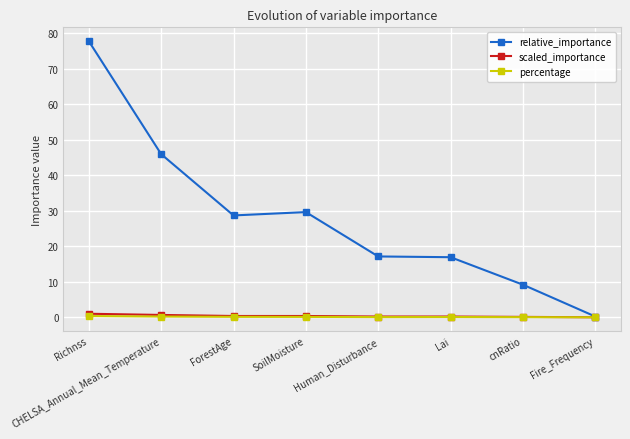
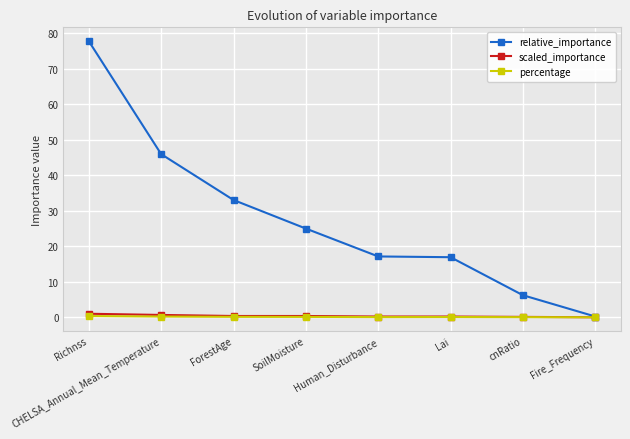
relative_importance, ForestAge: 29 -> 33
relative_importance, SoilMoisture: 30 -> 25
relative_importance, cnRatio: 9 -> 6
